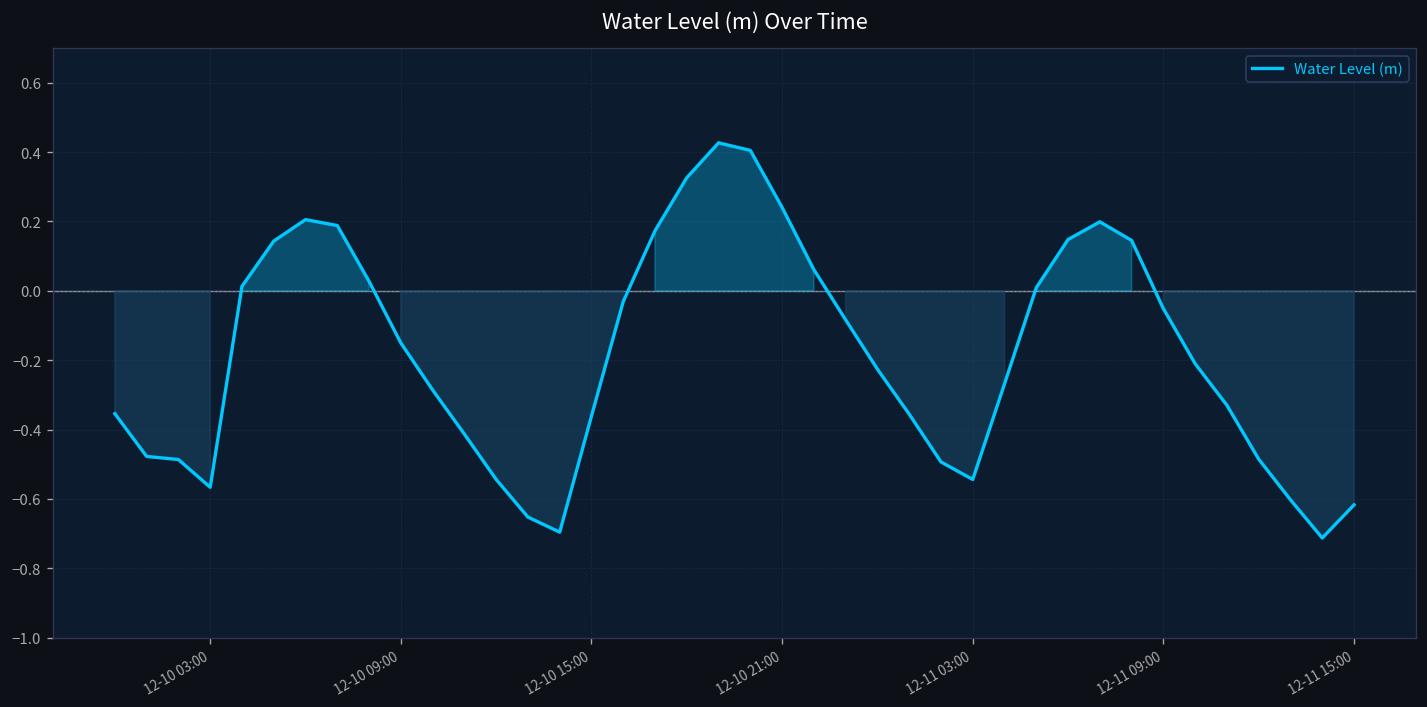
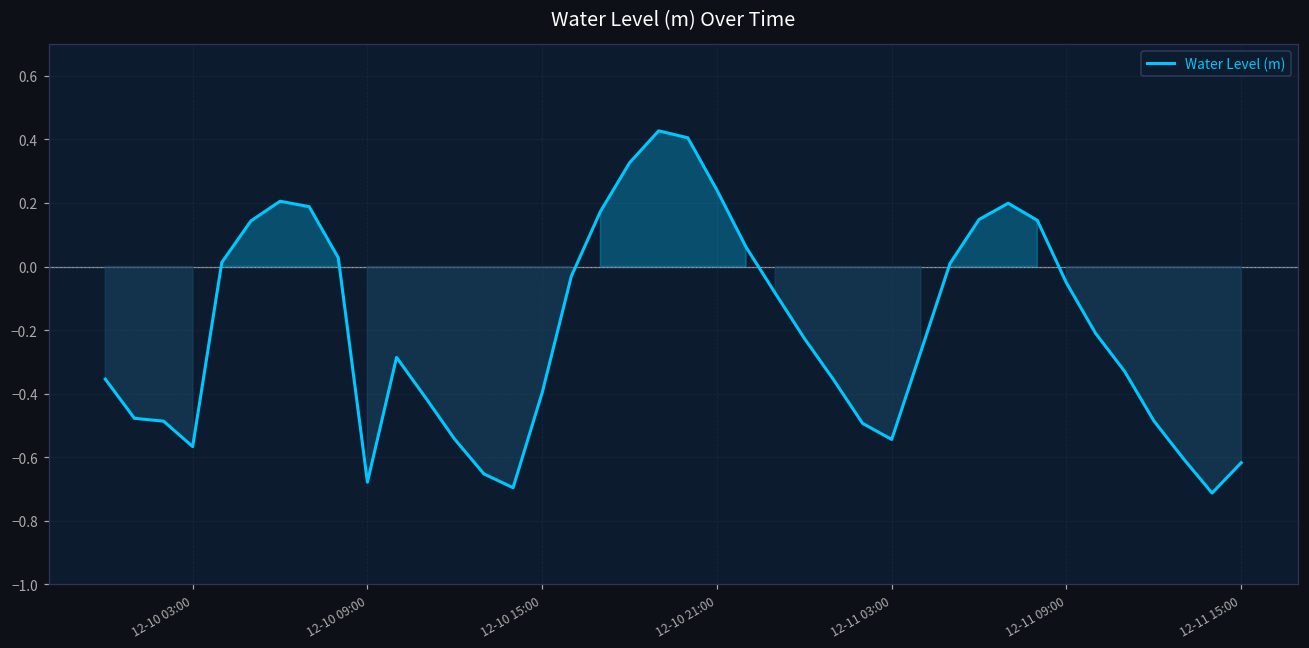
12-10 09:00: -0.15 -> -0.68
12-10 15:00: -0.36 -> -0.40
